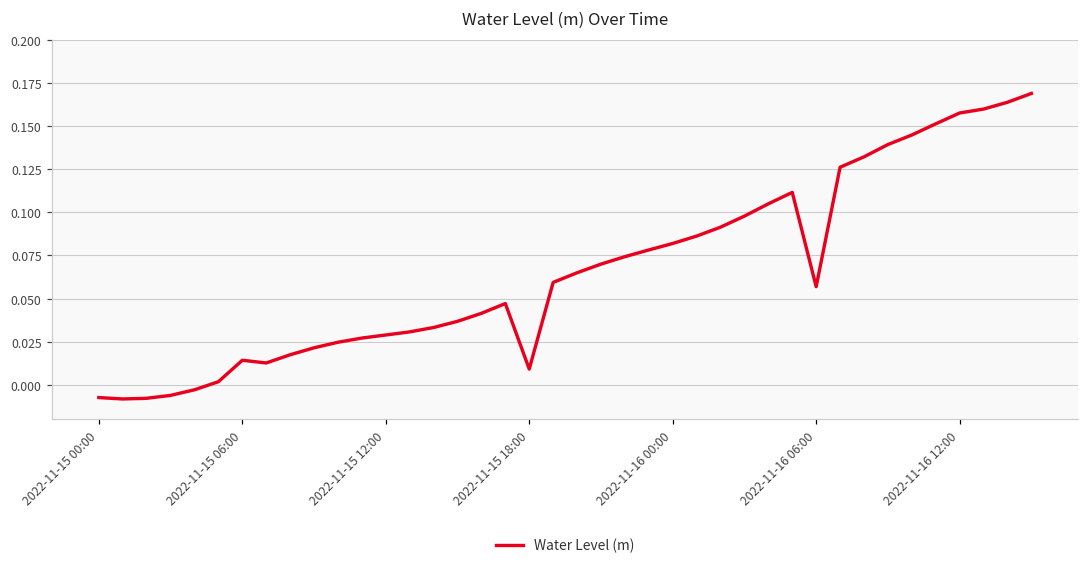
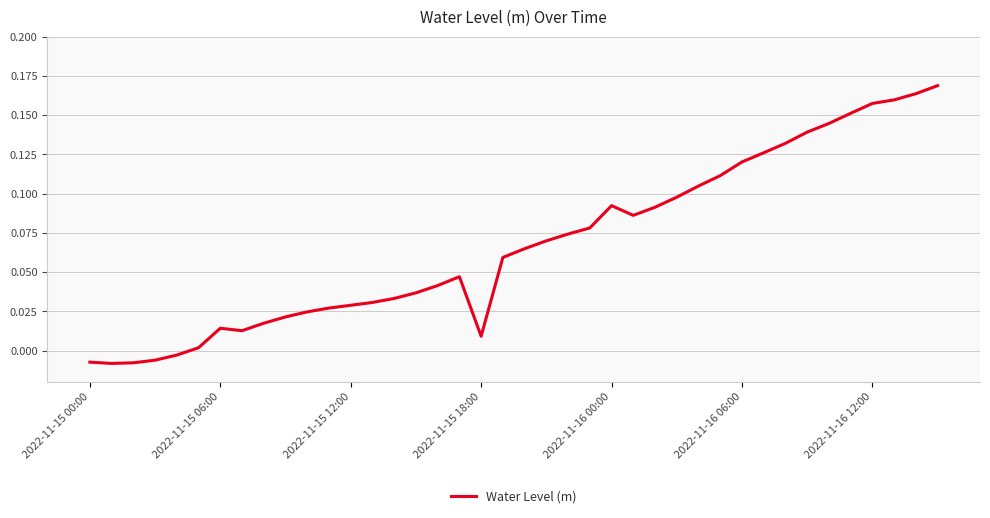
2022-11-16 00:00: 0.082 -> 0.092
2022-11-16 06:00: 0.057 -> 0.120
